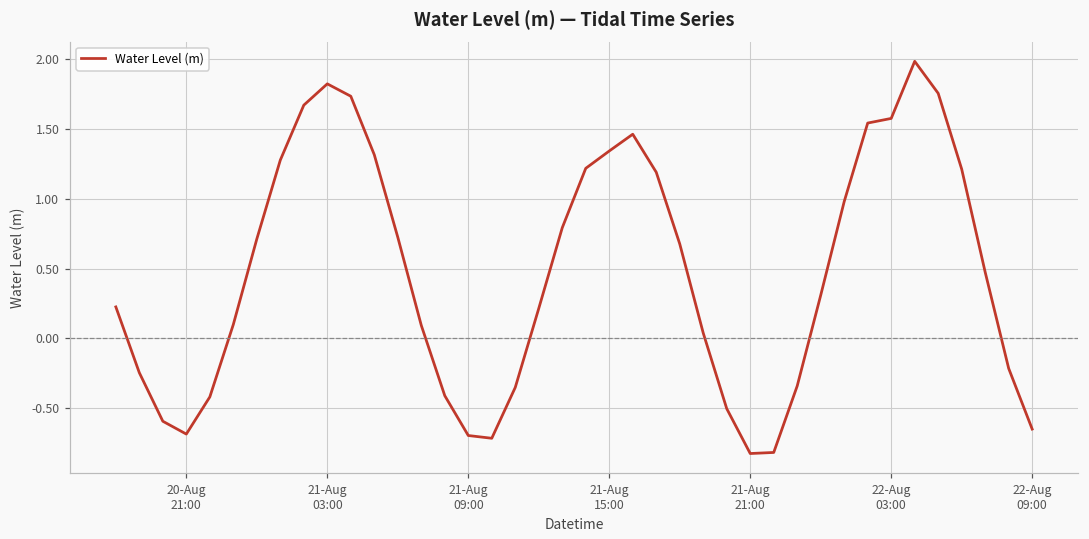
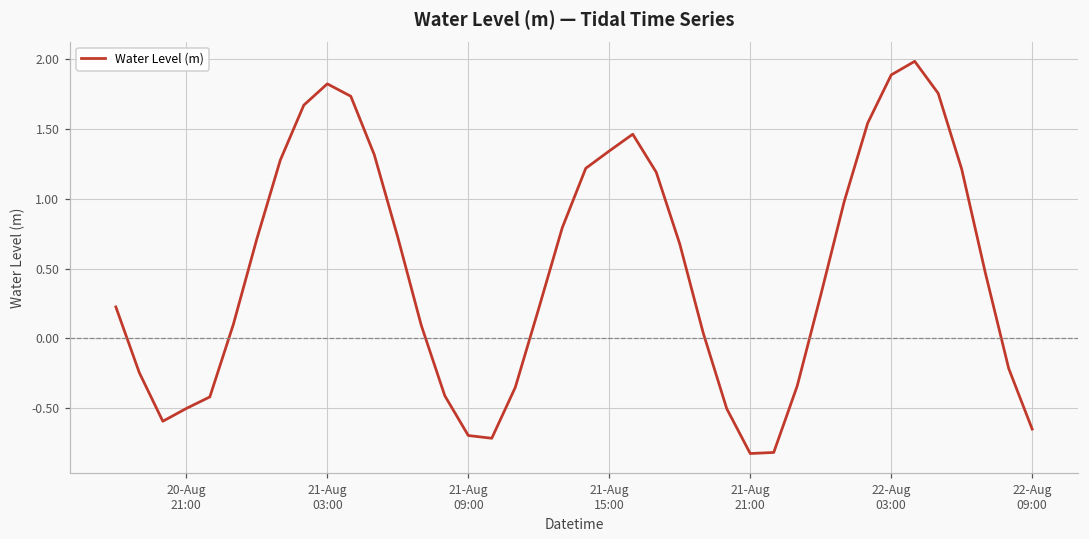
20-Aug 21:00: -0.69 -> -0.50
22-Aug 03:00: 1.58 -> 1.89
